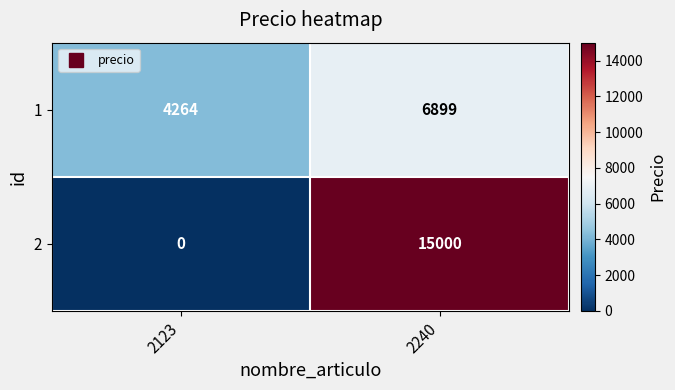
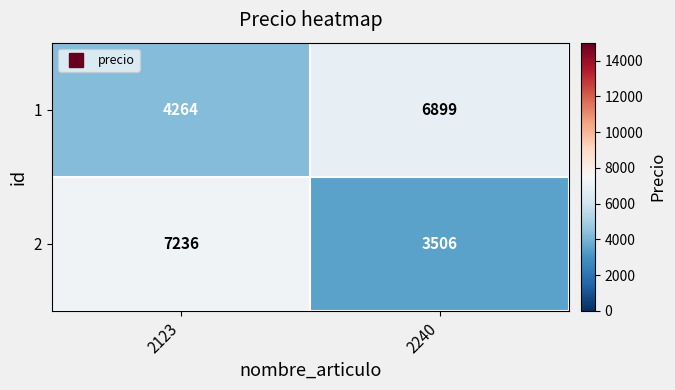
2, 2123: 0 -> 7236
2, 2240: 15000 -> 3506
